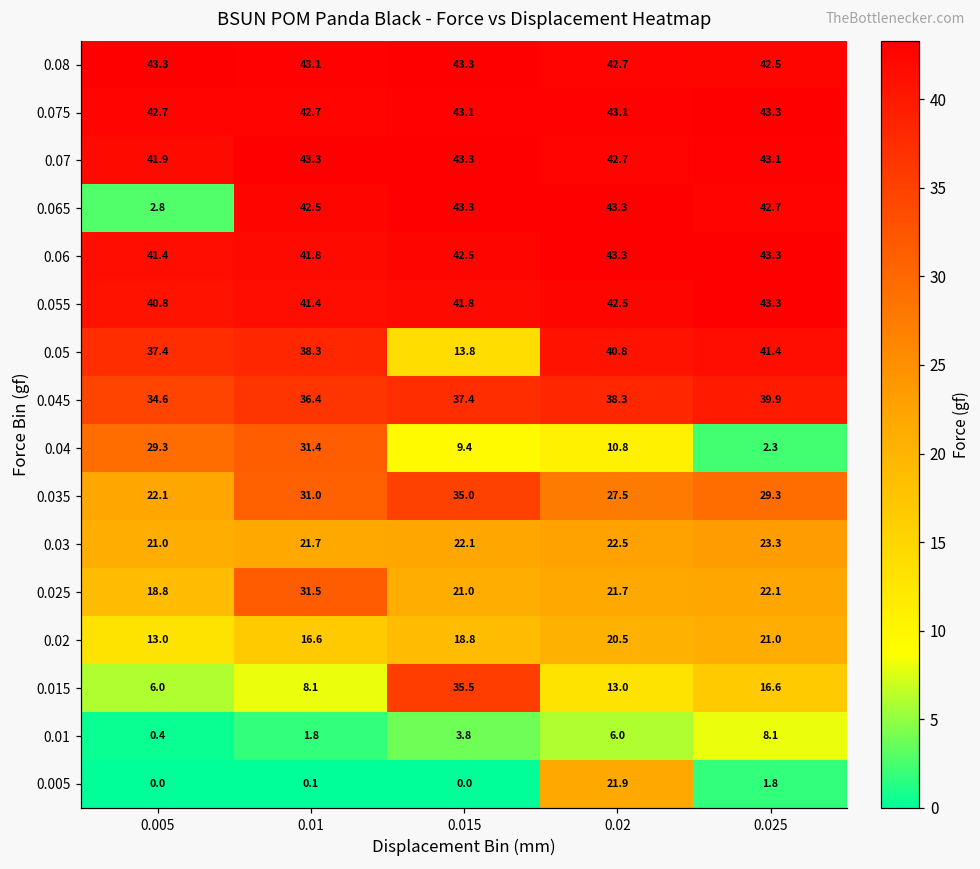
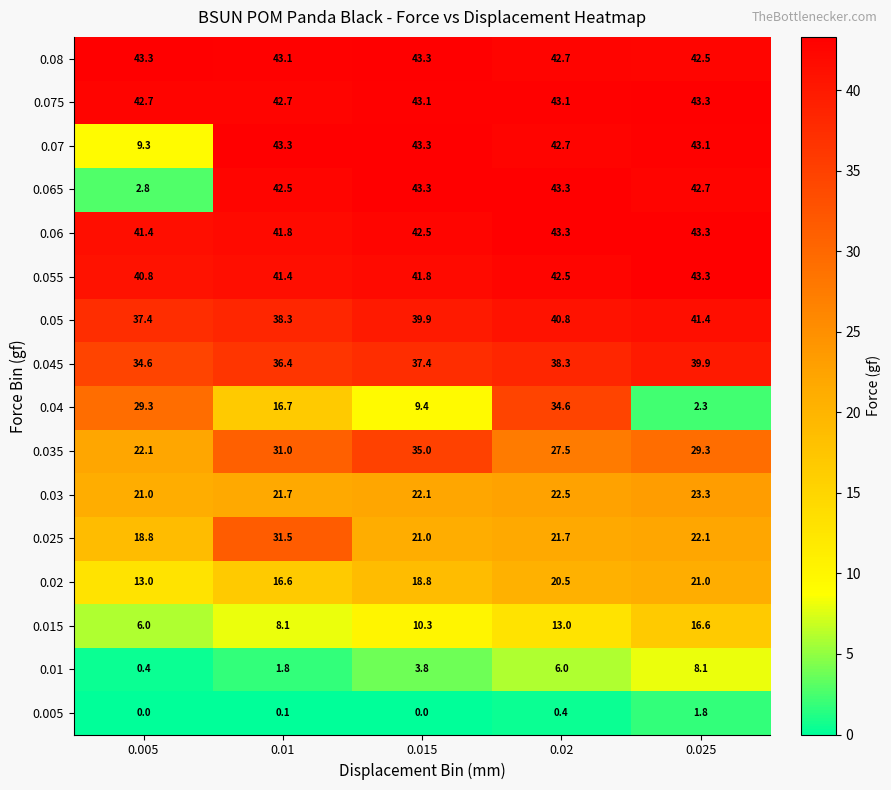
0.07, 0.005: 41.9 -> 9.3
0.05, 0.015: 13.8 -> 39.9
0.04, 0.01: 31.4 -> 16.7
0.04, 0.02: 10.8 -> 34.6
0.015, 0.015: 35.5 -> 10.3
0.005, 0.02: 21.9 -> 0.4
